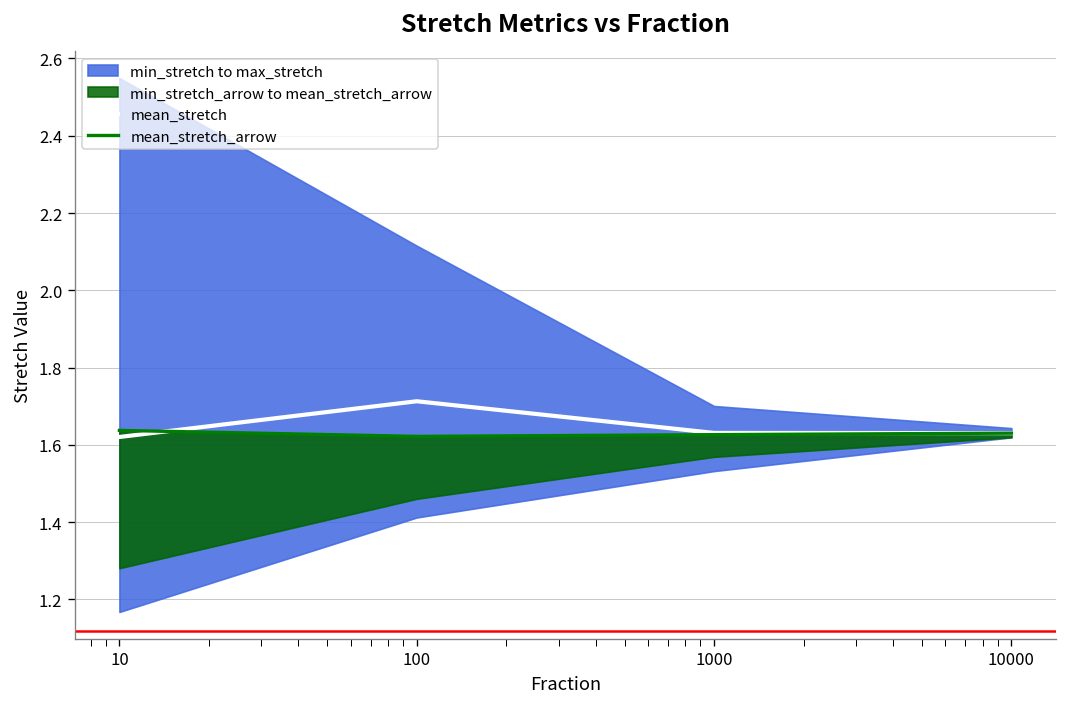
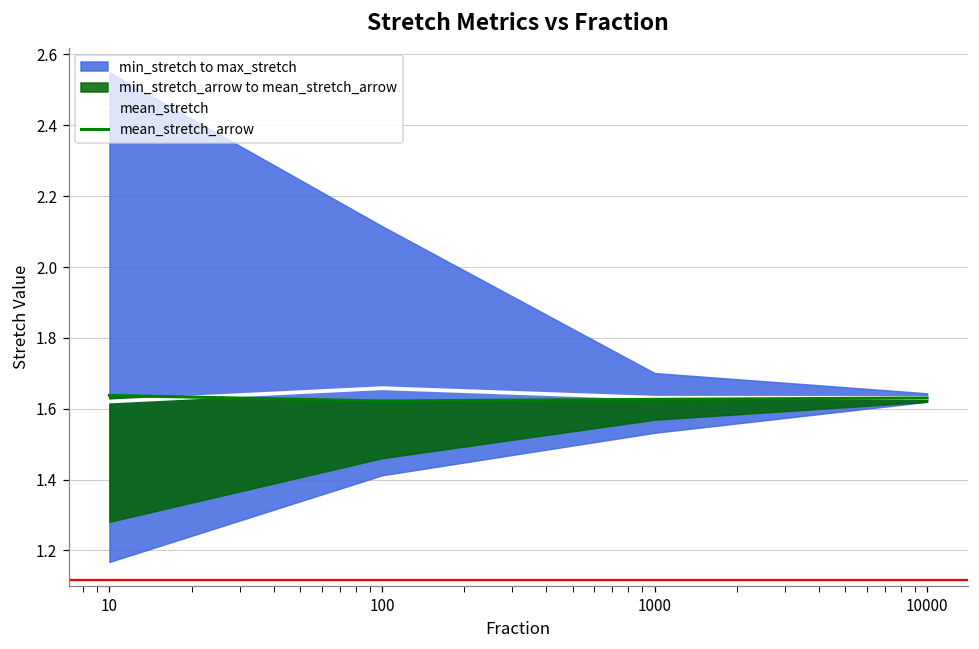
mean_stretch, 100: 1.71 -> 1.66
